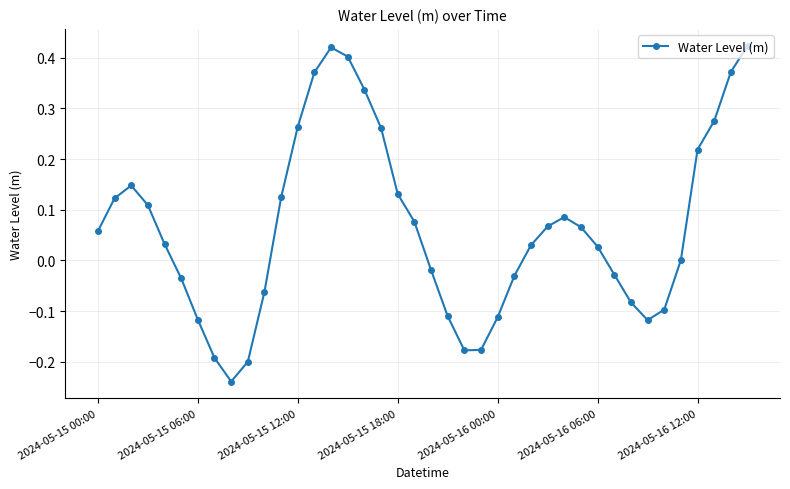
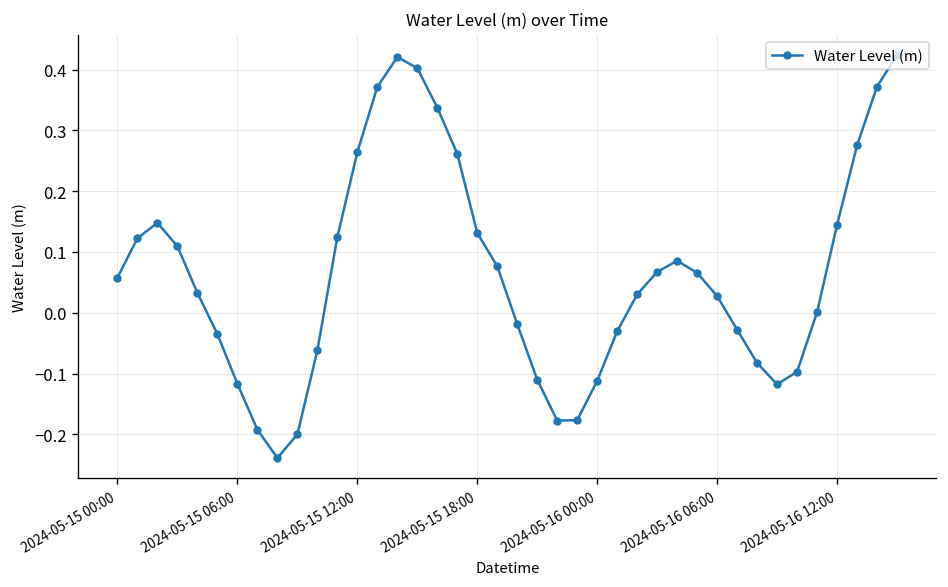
2024-05-16 12:00: 0.22 -> 0.14
